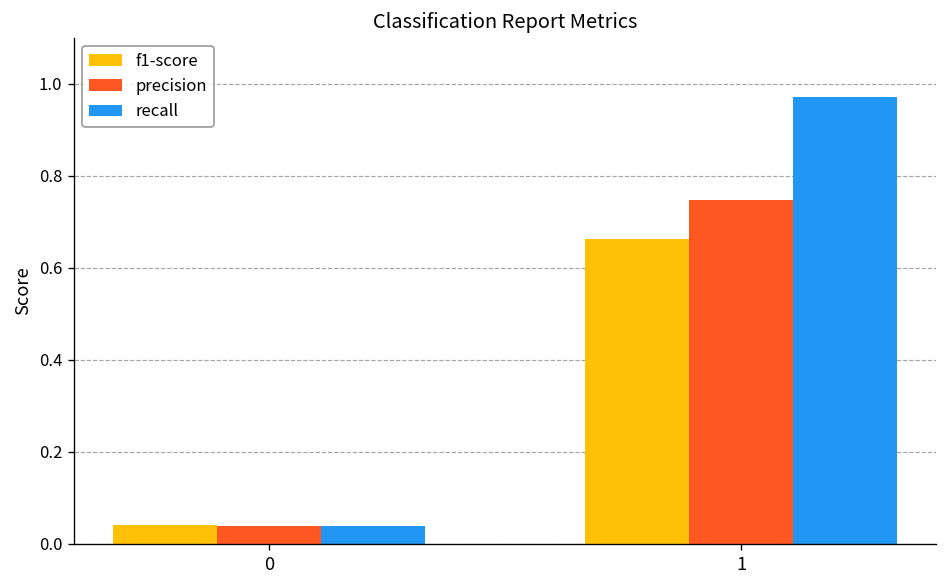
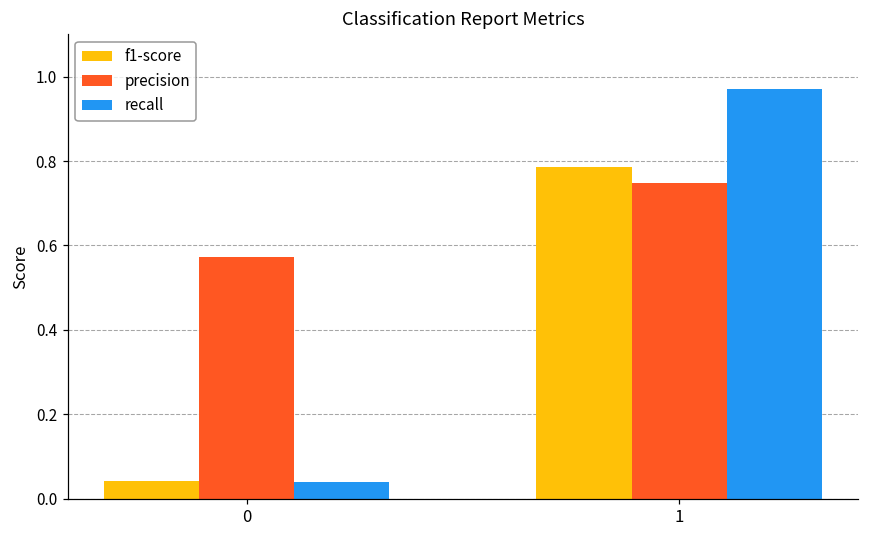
precision, 0: 0.04 -> 0.57
f1-score, 1: 0.66 -> 0.79
